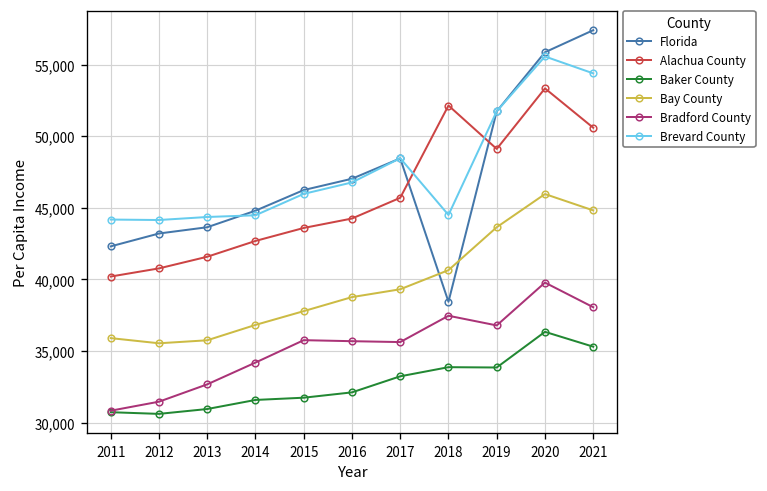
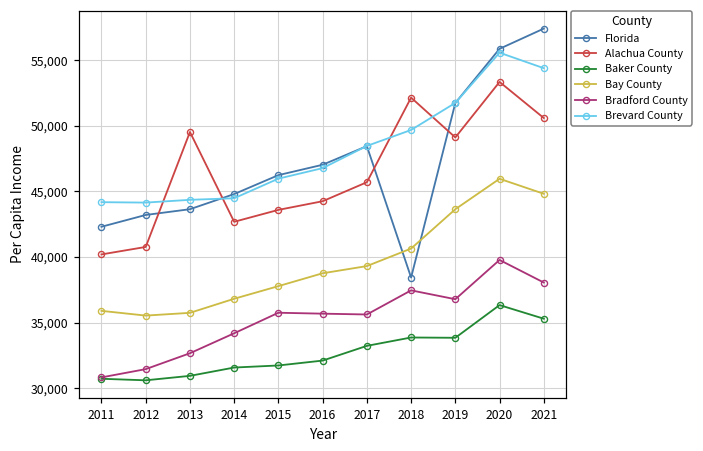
Alachua County, 2013: 41,600 -> 49,500
Brevard County, 2018: 44,500 -> 49,700
